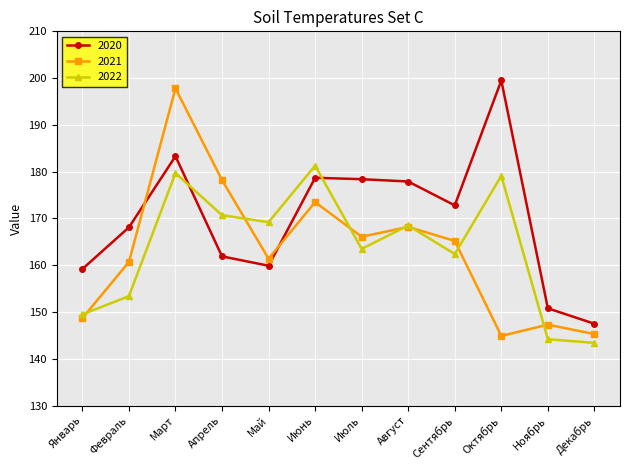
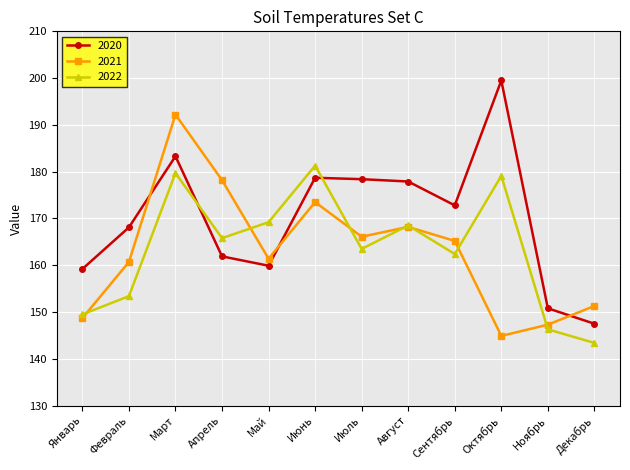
2021, Март: 198 -> 192
2022, Апрель: 171 -> 166
2022, Ноябрь: 144 -> 146
2021, Декабрь: 145 -> 151
